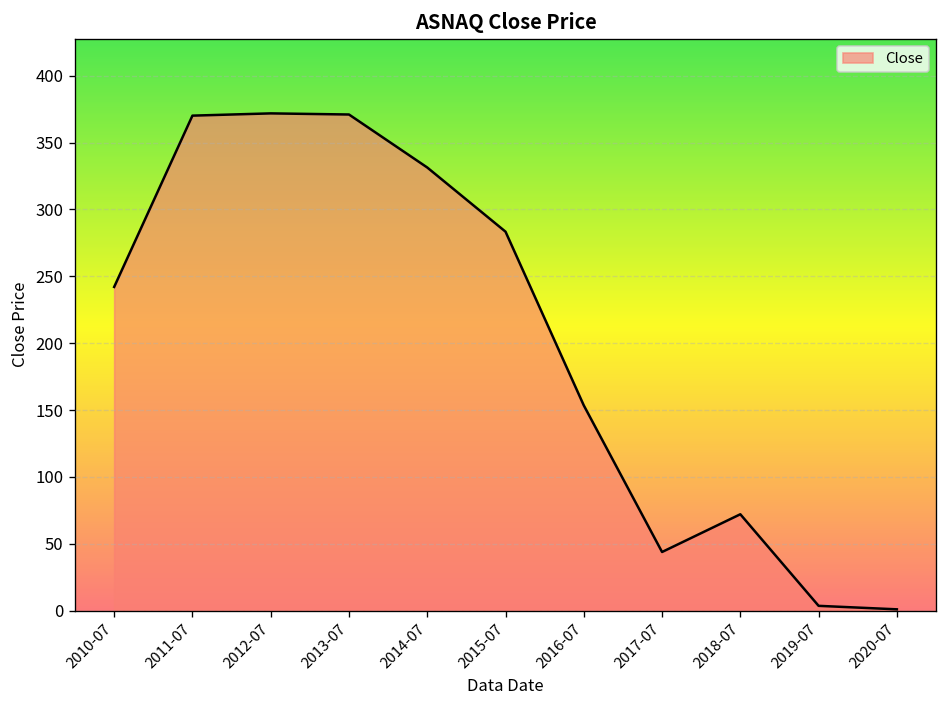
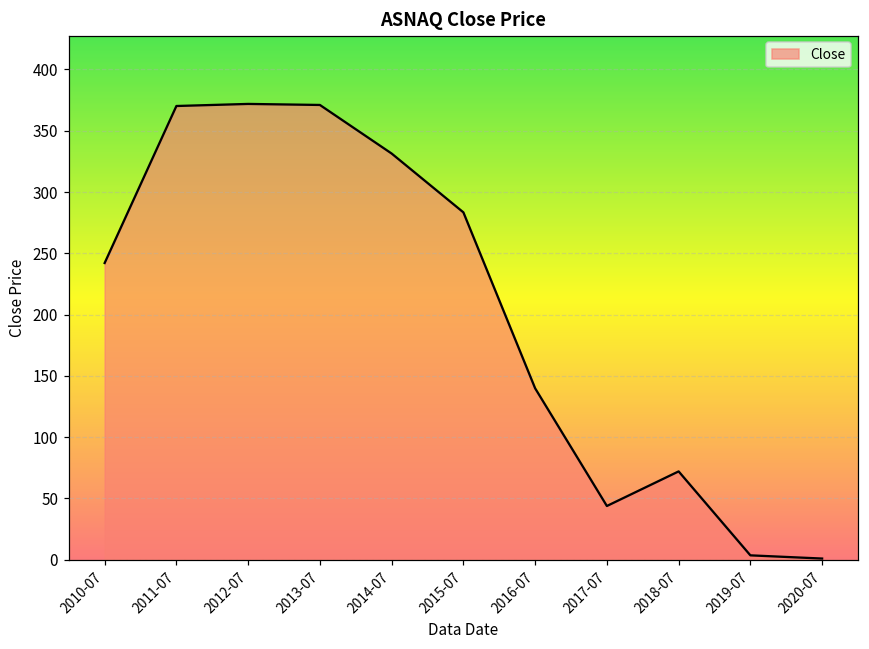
2016-07: 153 -> 140
